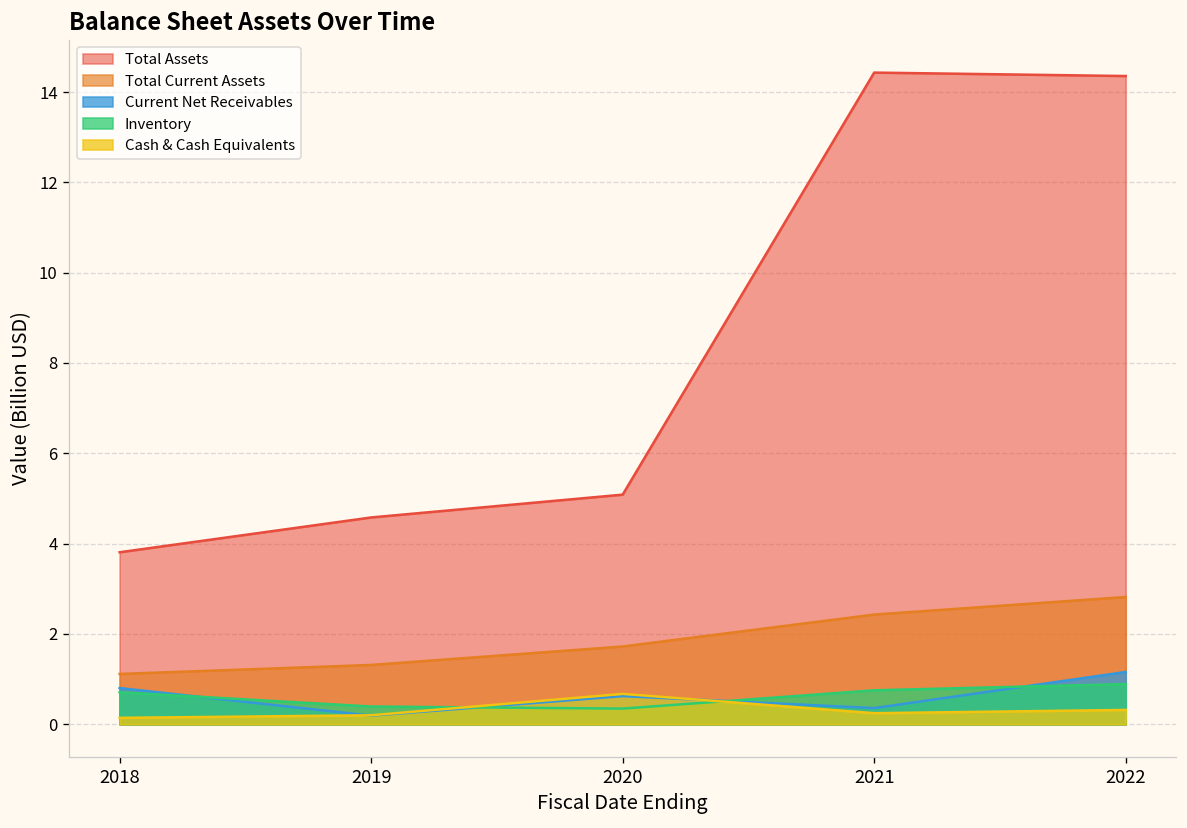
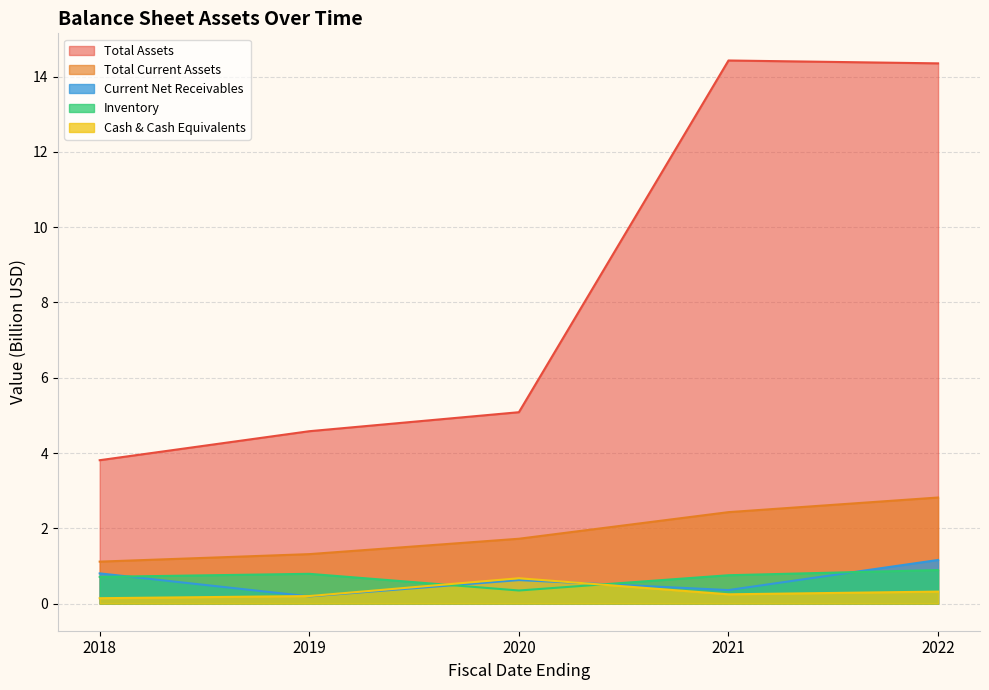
Inventory, 2019: 0.4 -> 0.8
